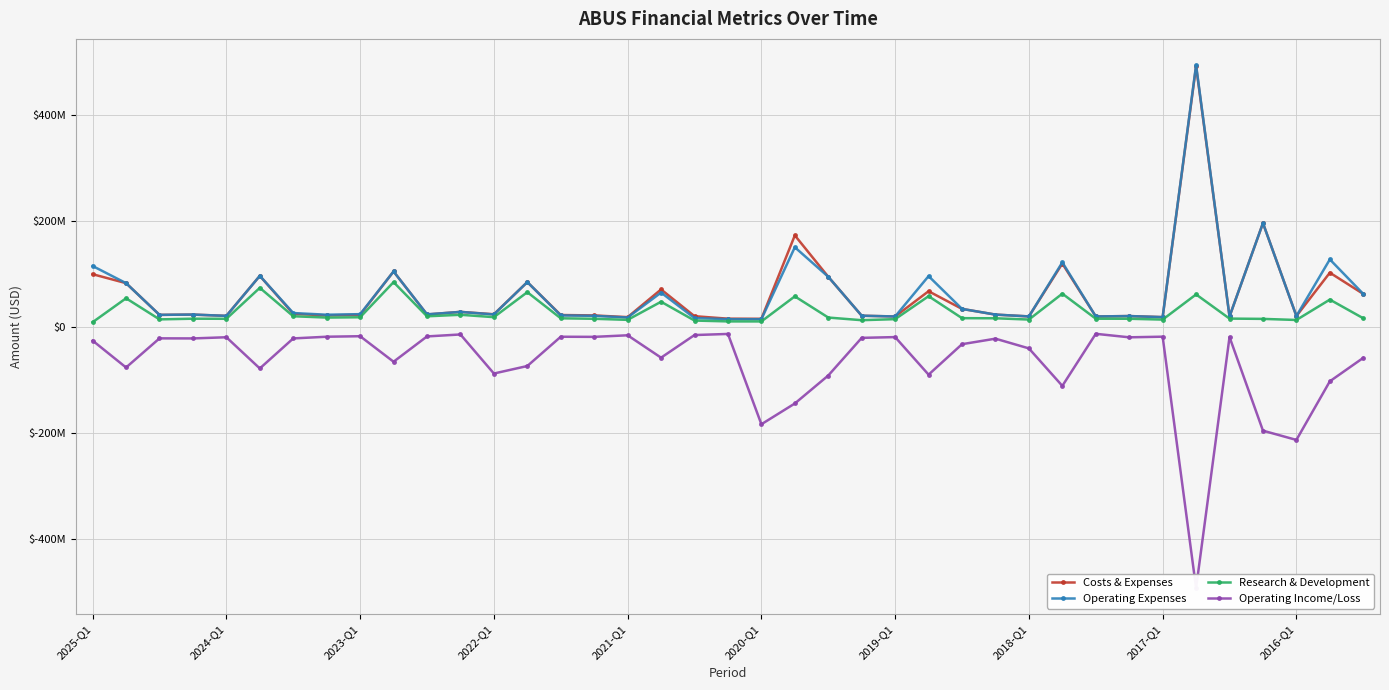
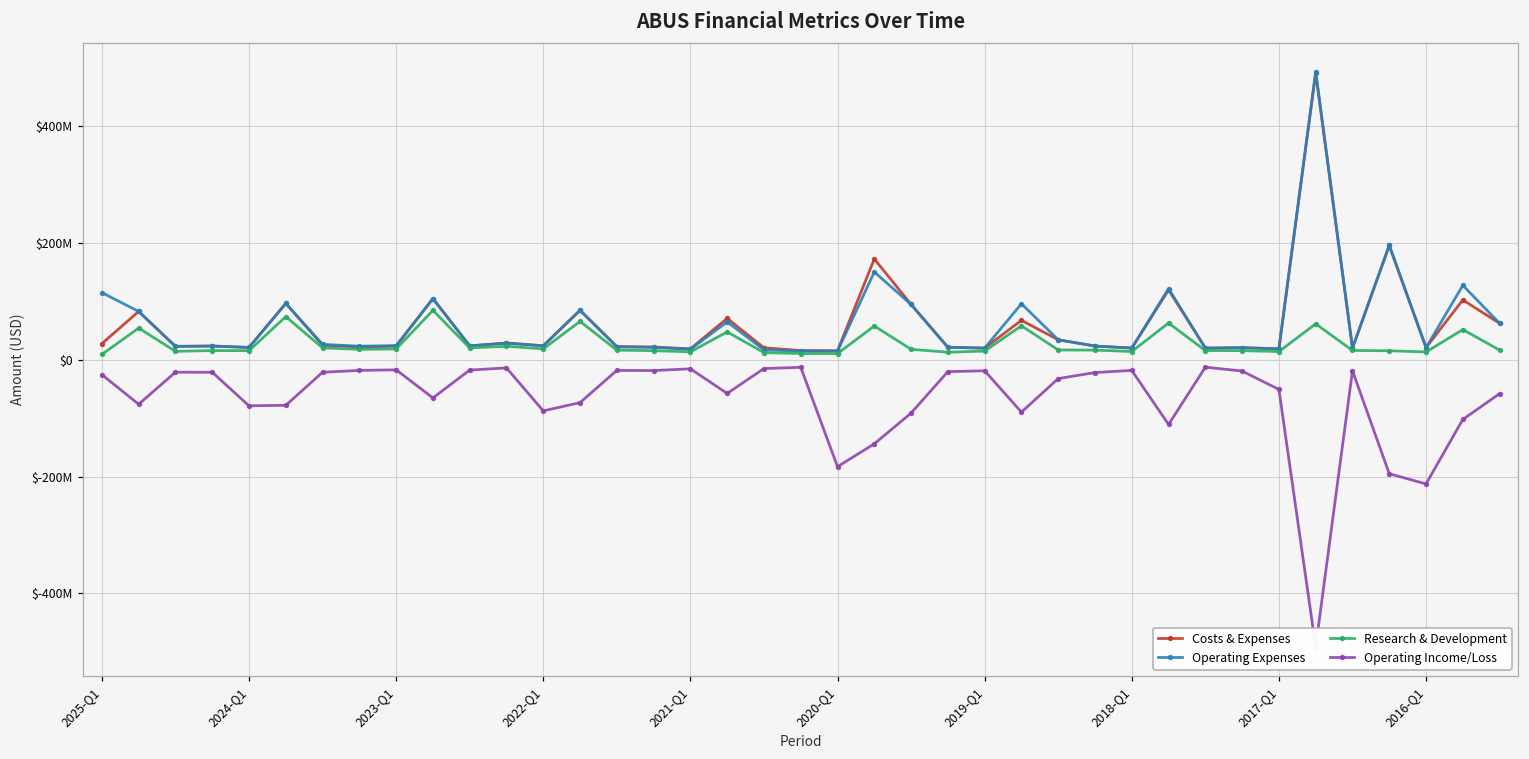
Costs & Expenses, 2025-Q1: $100000000 -> $30000000
Operating Income/Loss, 2024-Q1: $-20000000 -> $-80000000
Operating Income/Loss, 2018-Q1: $-40000000 -> $-20000000
Operating Income/Loss, 2017-Q1: $-20000000 -> $-50000000
